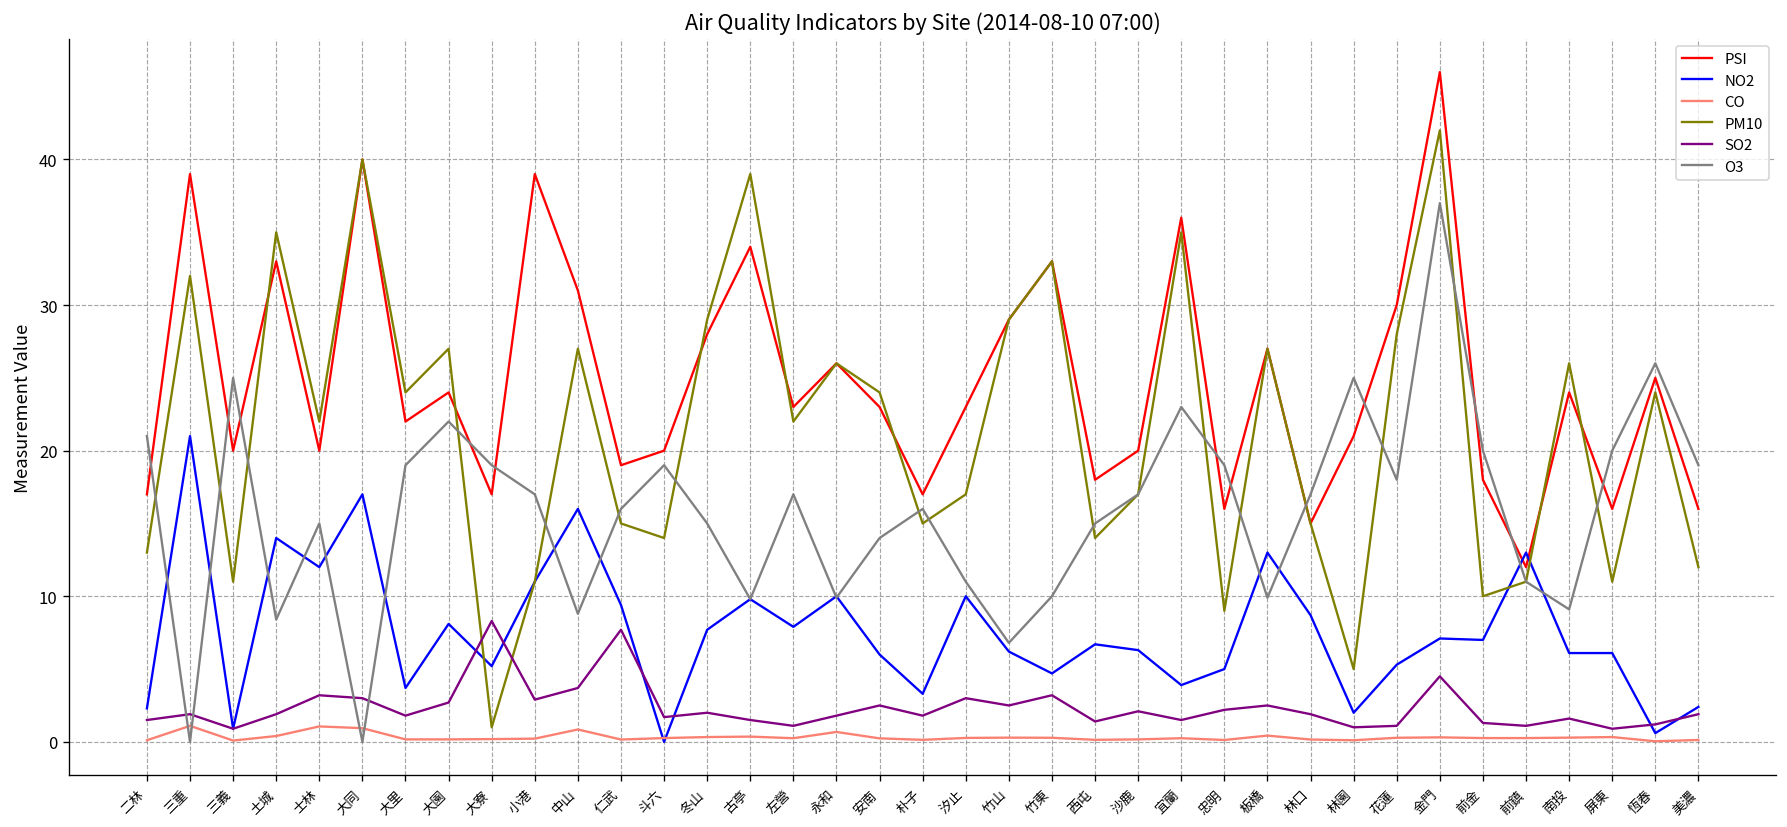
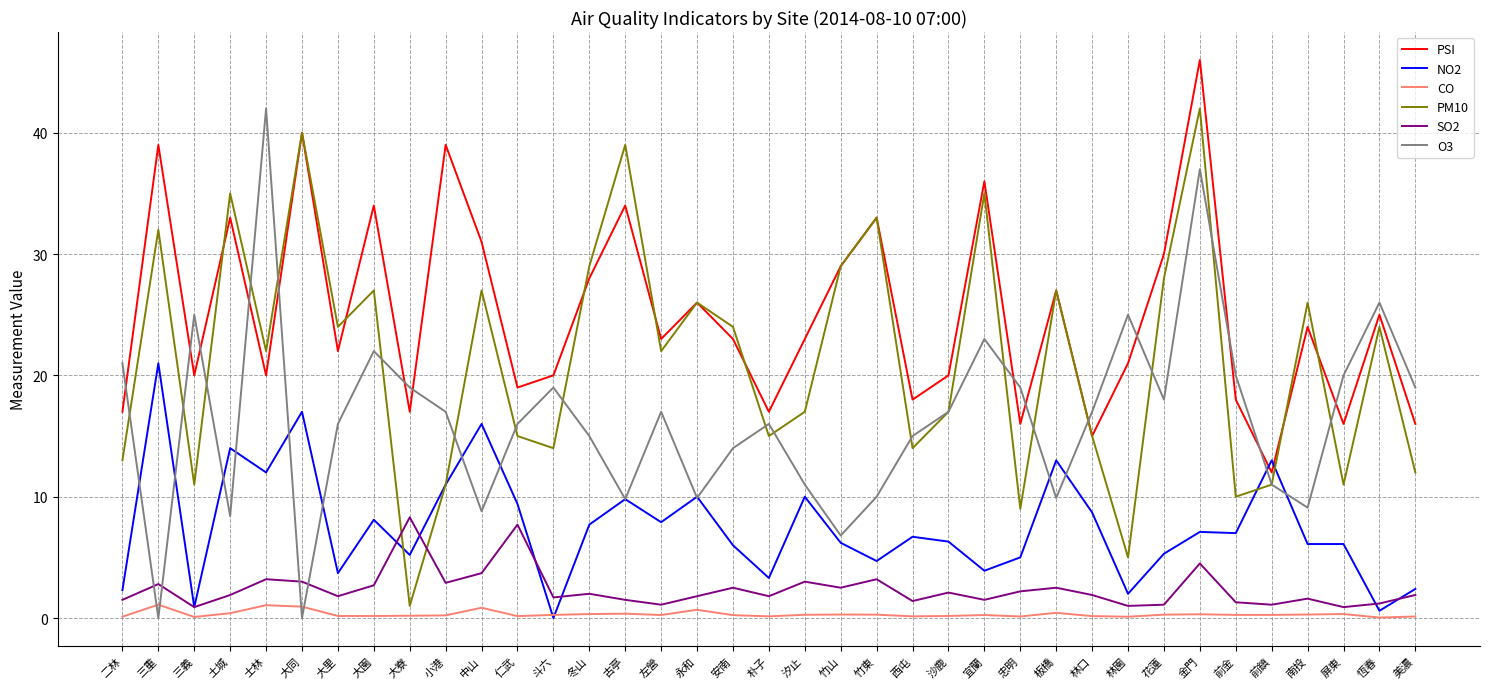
SO2, 三重: 1.9 -> 2.8
O3, 士林: 15 -> 42
O3, 大里: 19 -> 16
PSI, 大園: 24 -> 34
